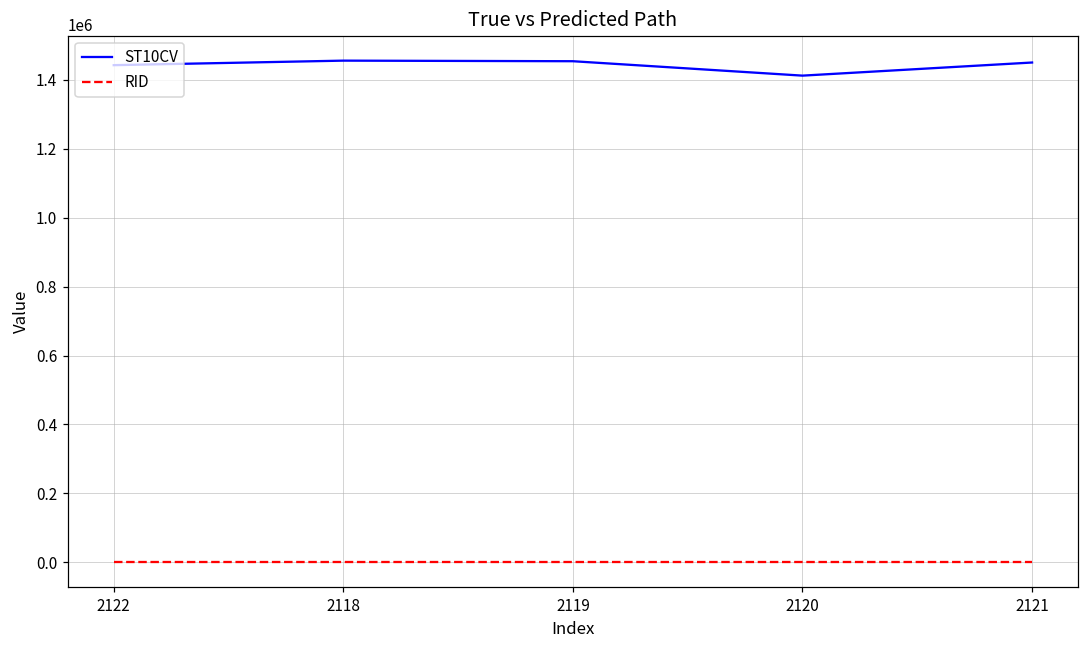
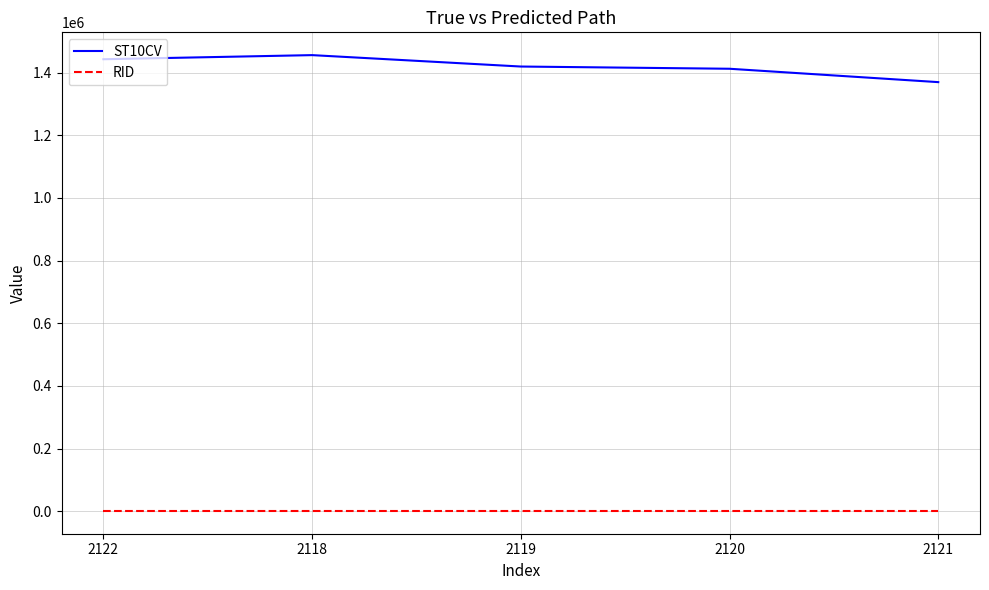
ST10CV, 2119: 1450000 -> 1420000
ST10CV, 2121: 1450000 -> 1370000
